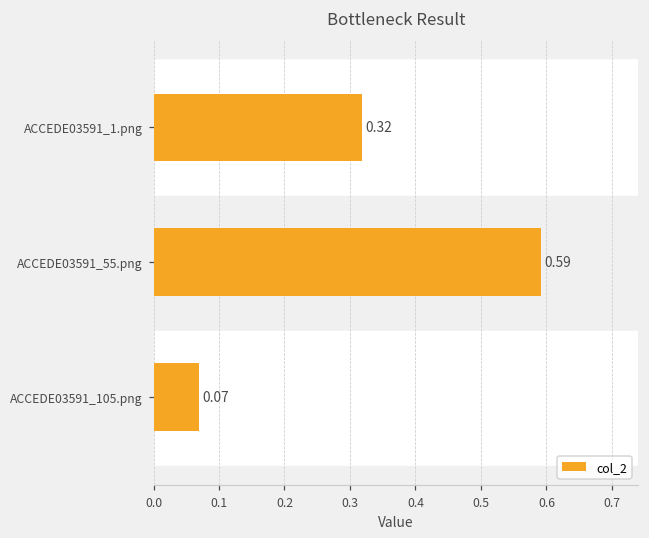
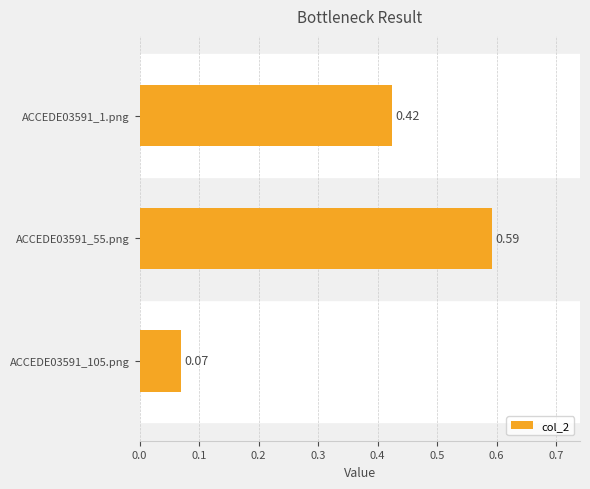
ACCEDE03591_1.png: 0.32 -> 0.42
